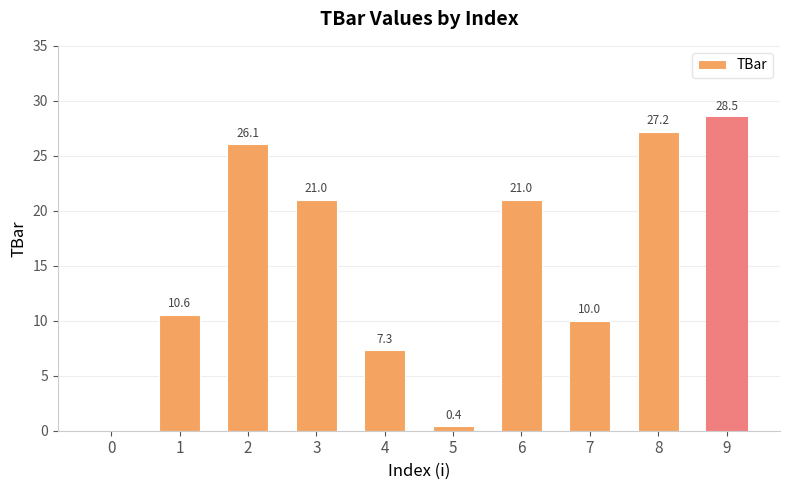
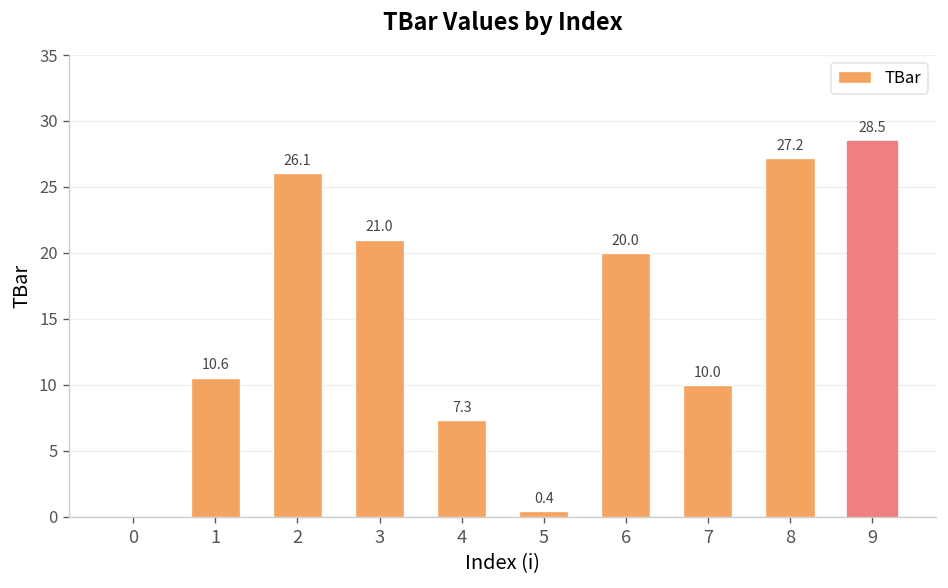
6: 21.0 -> 20.0
